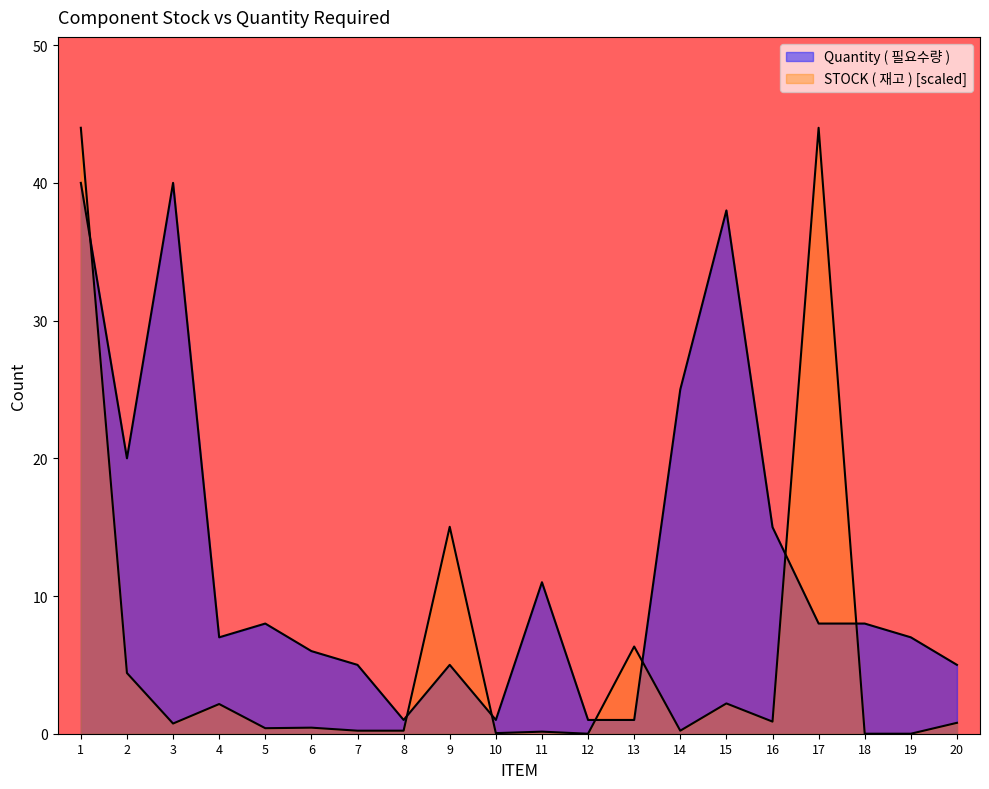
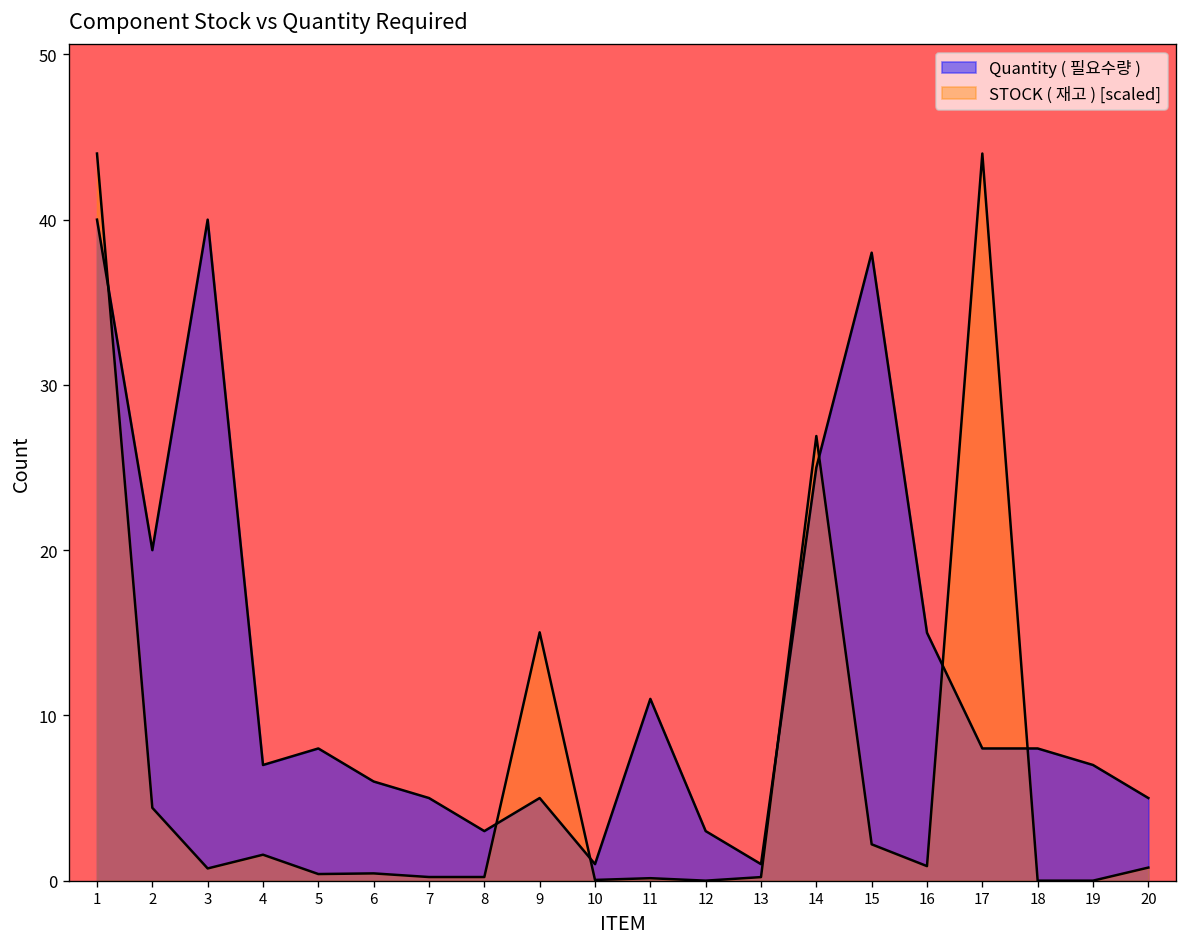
STOCK ( 재고 ) [scaled], 4: 2.2 -> 1.6
Quantity ( 필요수량 ), 8: 1 -> 3
Quantity ( 필요수량 ), 12: 1 -> 3
STOCK ( 재고 ) [scaled], 13: 6.3 -> 0.2
STOCK ( 재고 ) [scaled], 14: 0.2 -> 26.9
